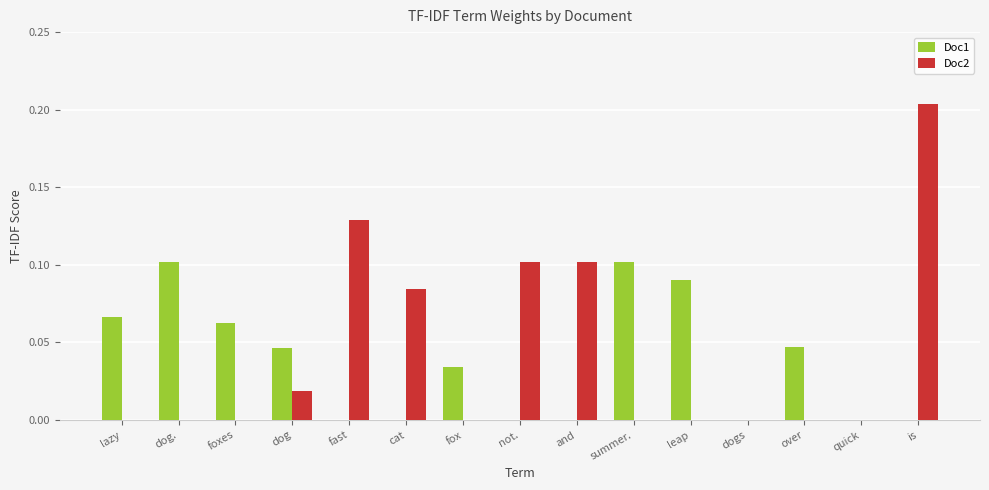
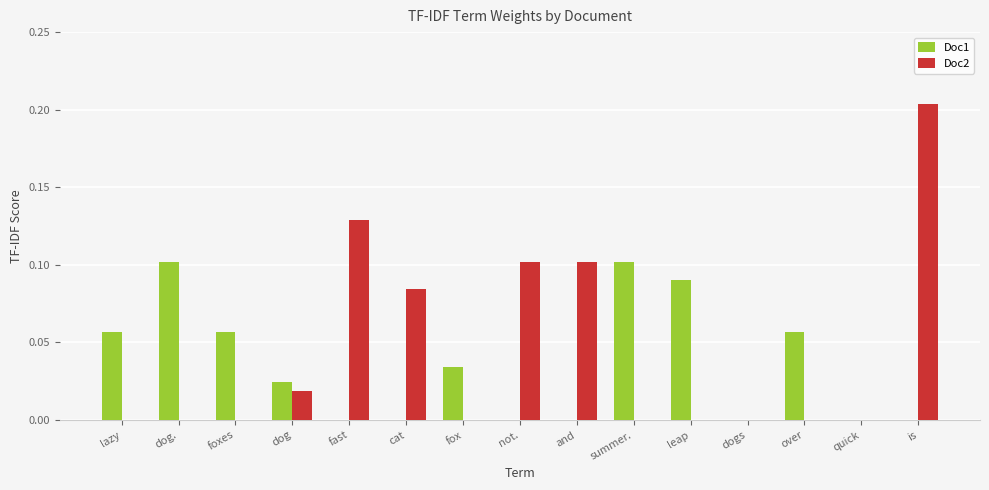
Doc1, lazy: 0.066 -> 0.057
Doc1, foxes: 0.063 -> 0.057
Doc1, dog: 0.047 -> 0.025
Doc1, over: 0.047 -> 0.057
